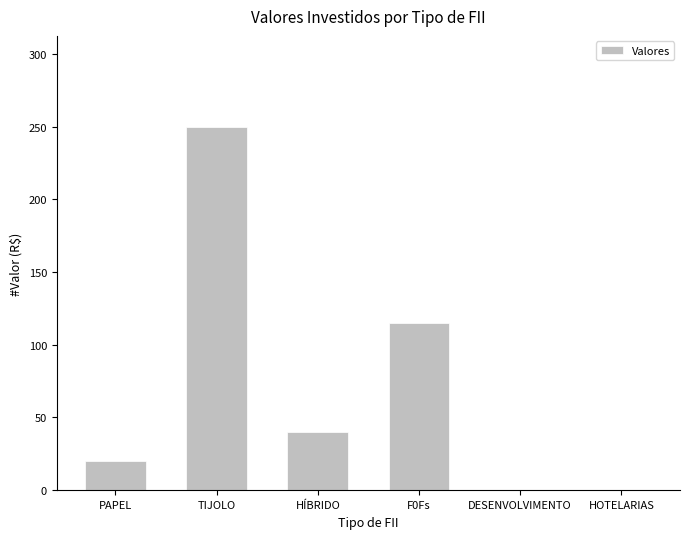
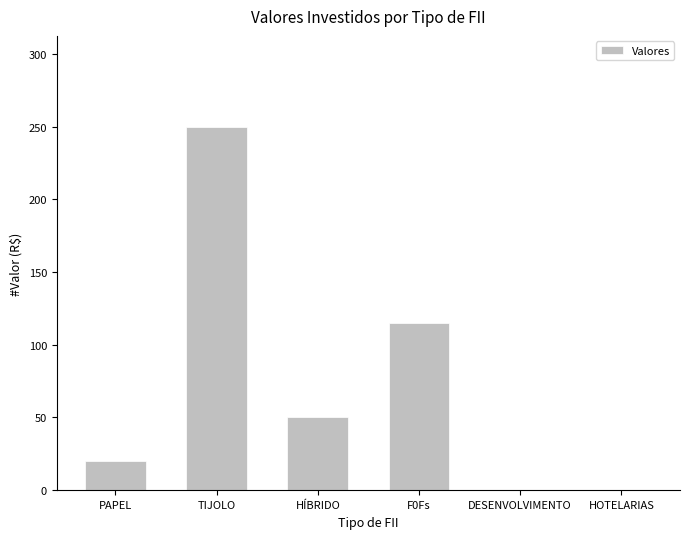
HÍBRIDO: 40 -> 50
